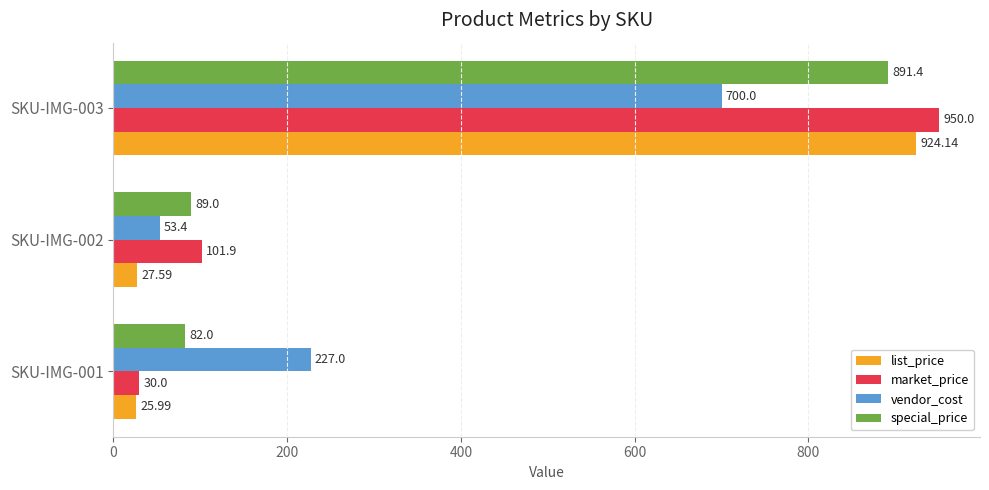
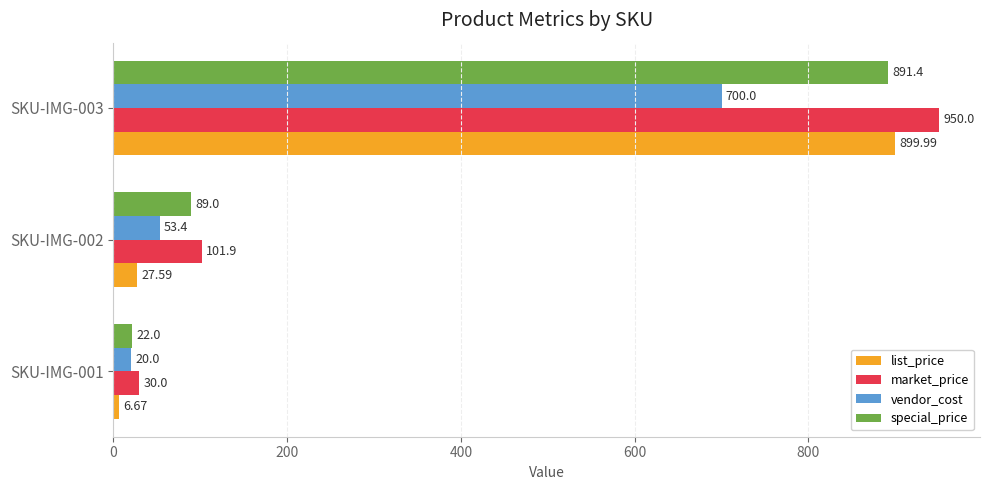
list_price, SKU-IMG-003: 924.14 -> 899.99
special_price, SKU-IMG-001: 82.0 -> 22.0
vendor_cost, SKU-IMG-001: 227.0 -> 20.0
list_price, SKU-IMG-001: 25.99 -> 6.67
